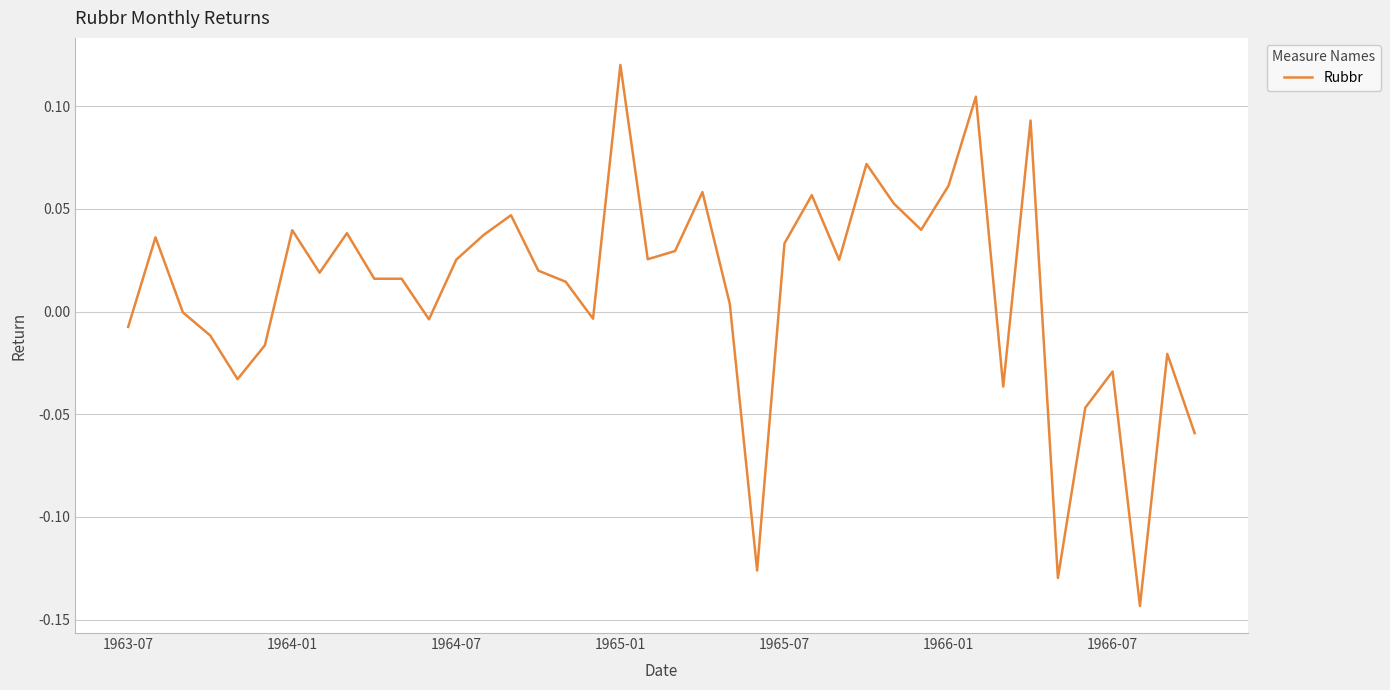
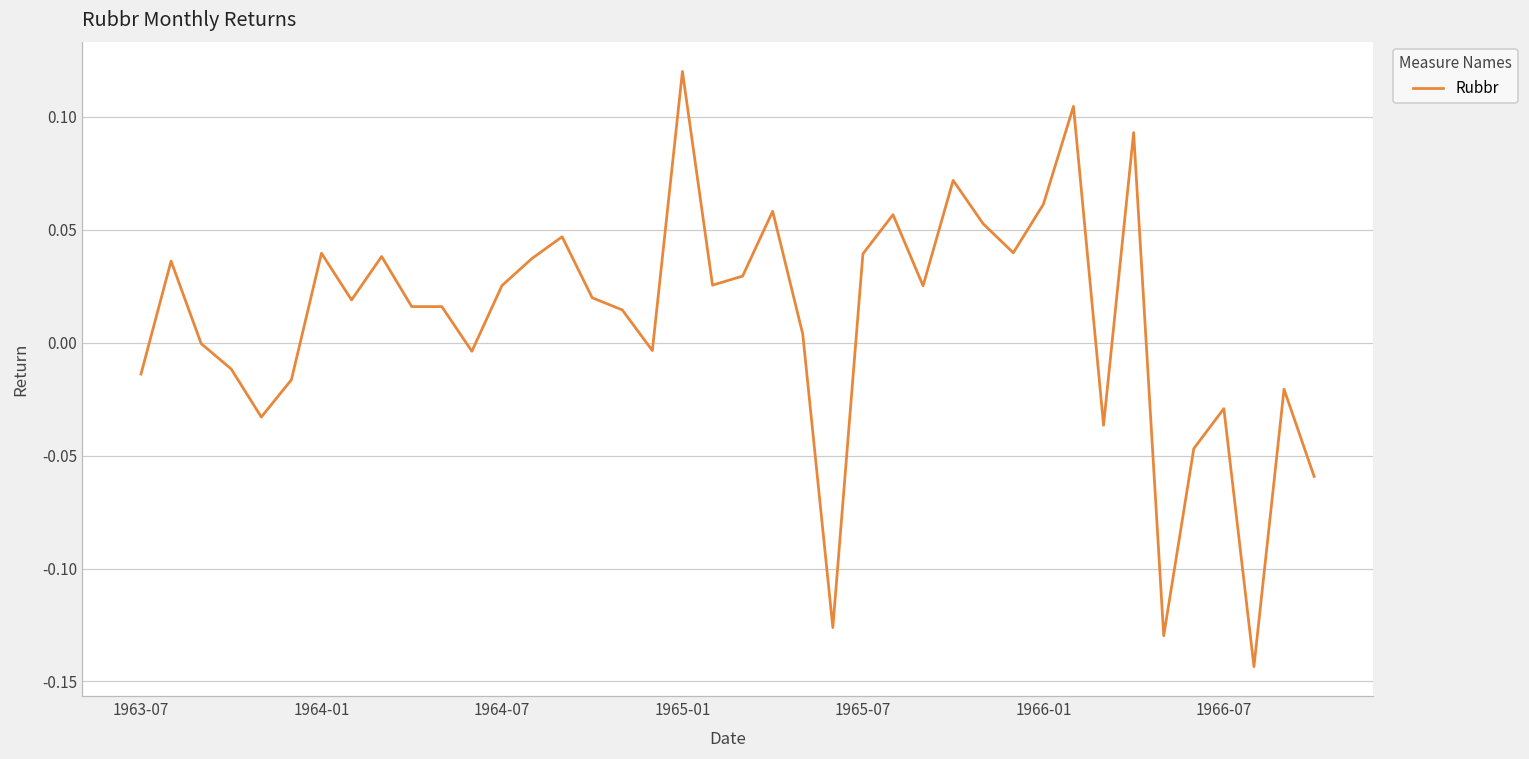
1963-07: -0.007 -> -0.014
1965-07: 0.033 -> 0.039
